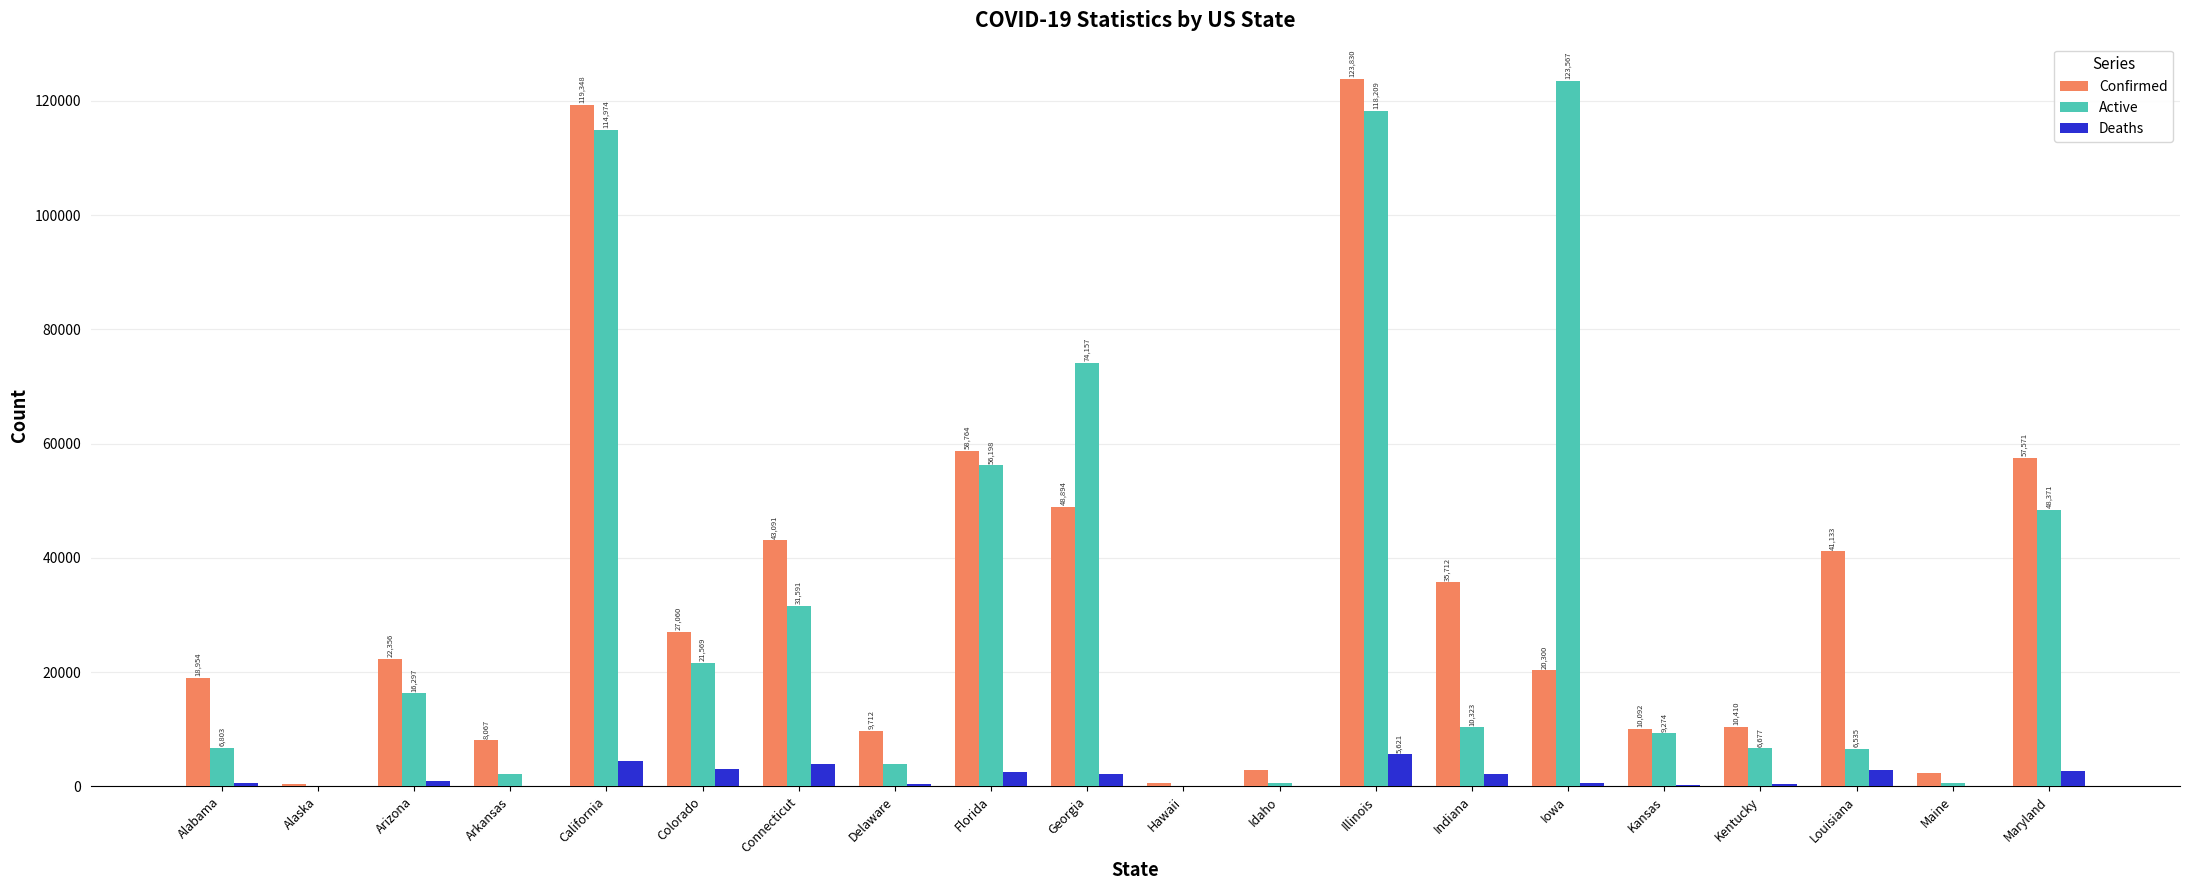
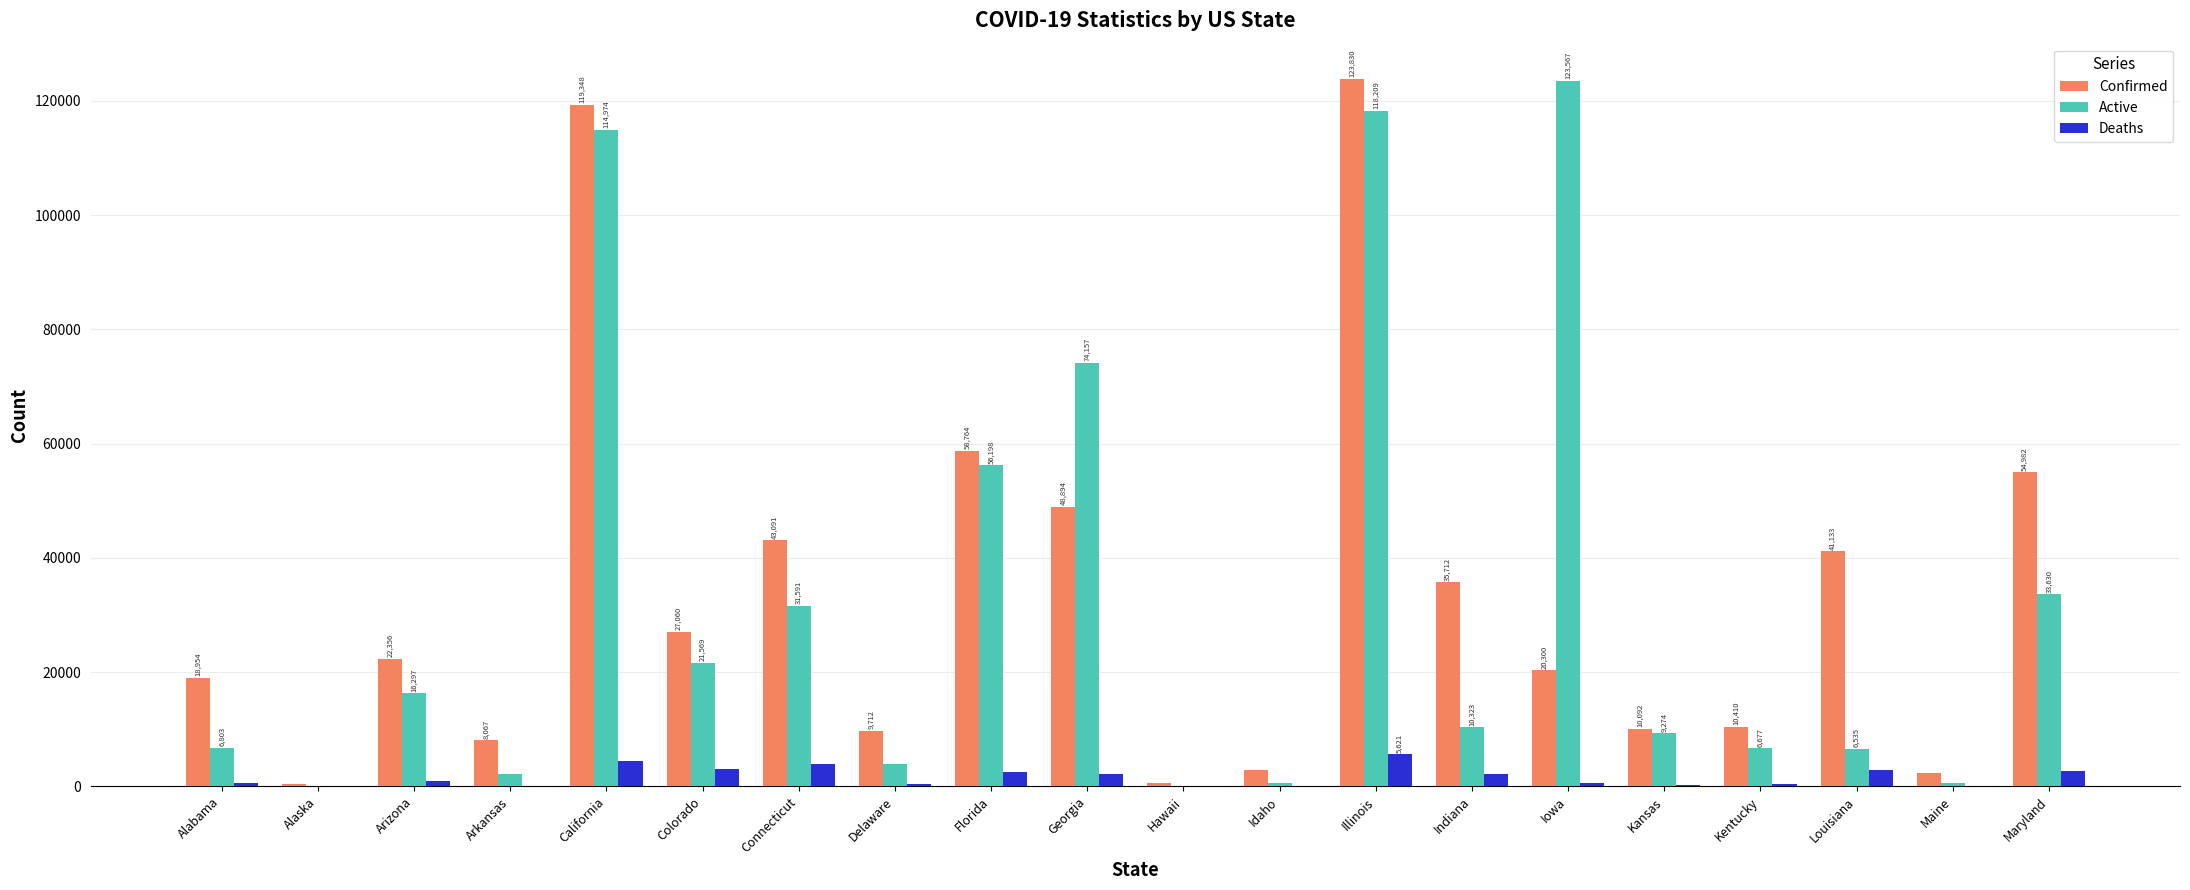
Confirmed, Maryland: 57,571 -> 54,982
Active, Maryland: 48,371 -> 33,630
